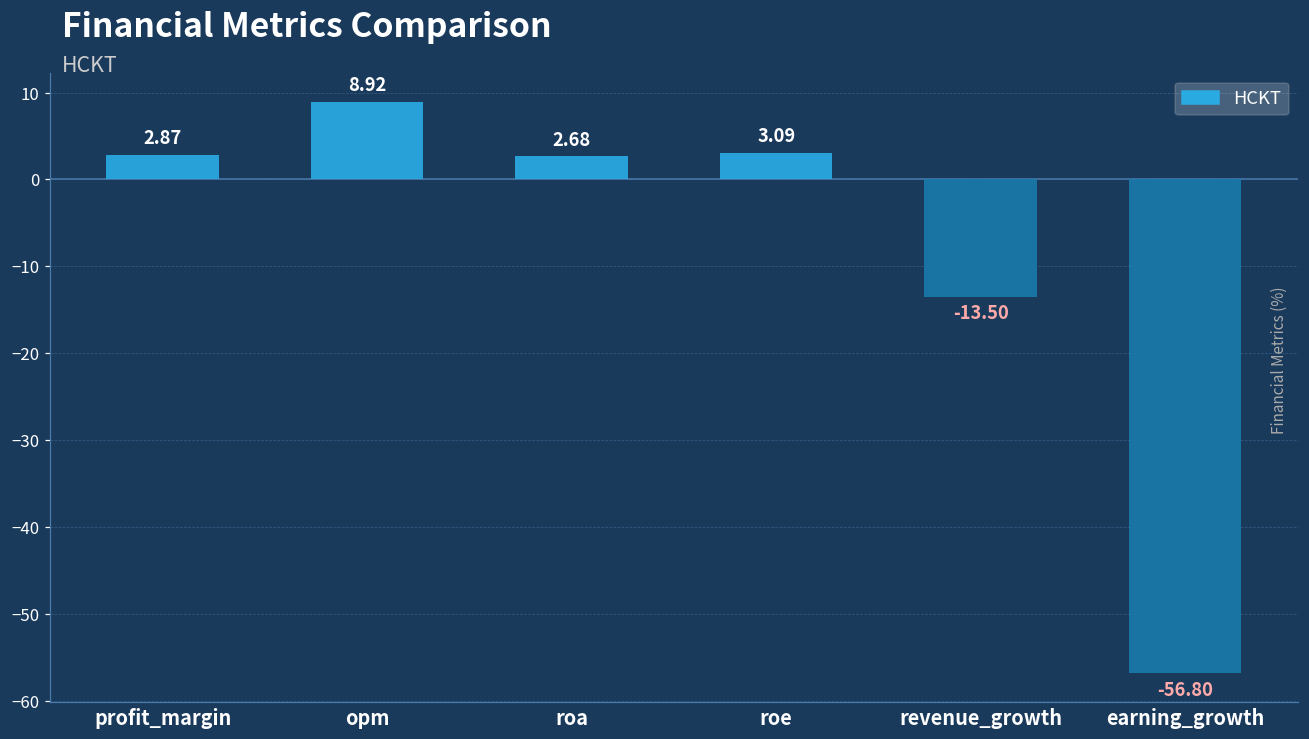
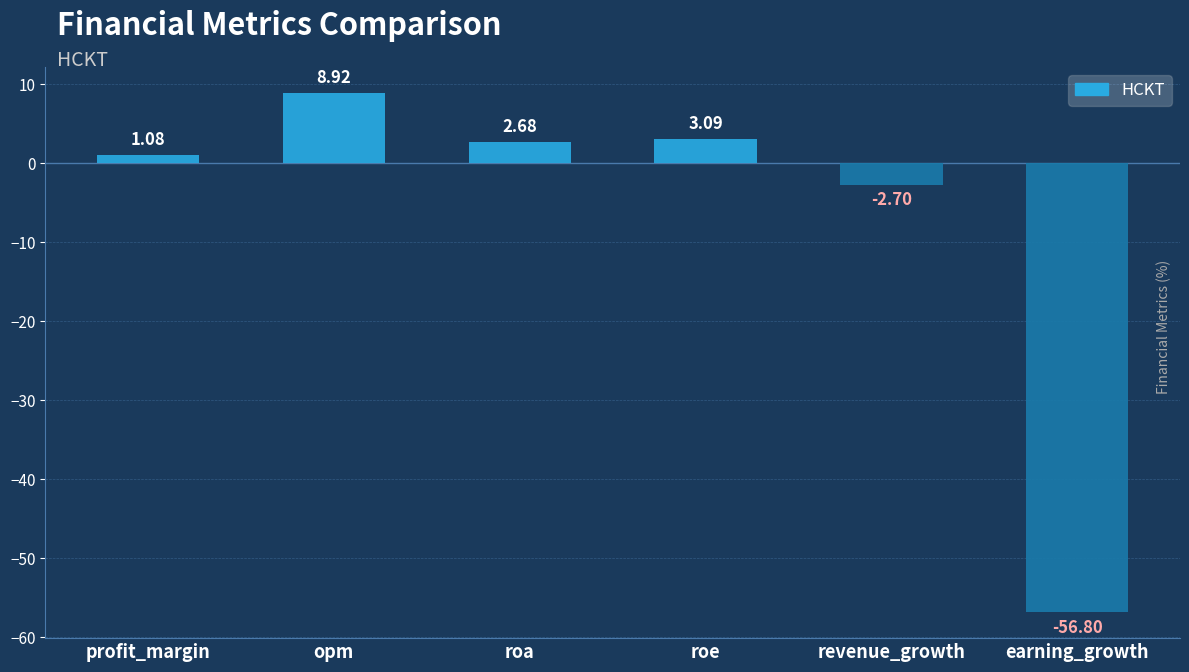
profit_margin: 2.87 -> 1.08
revenue_growth: -13.50 -> -2.70
